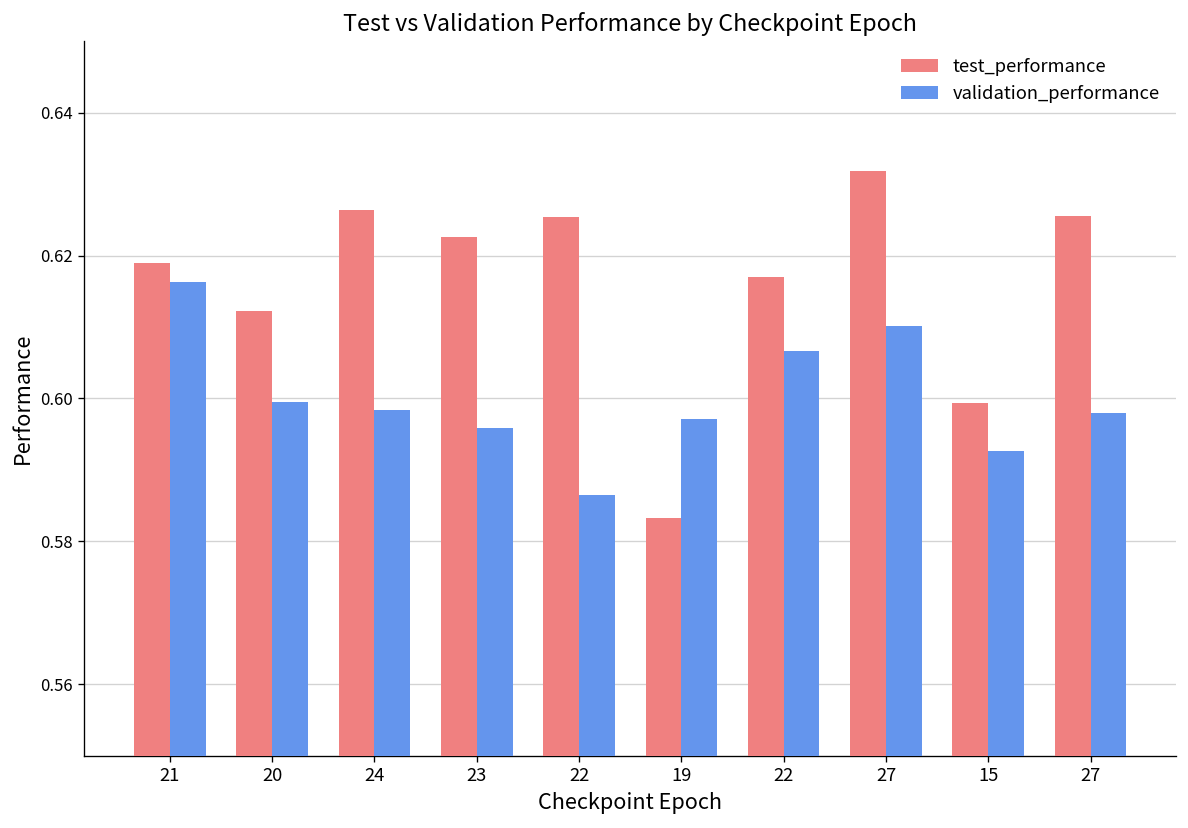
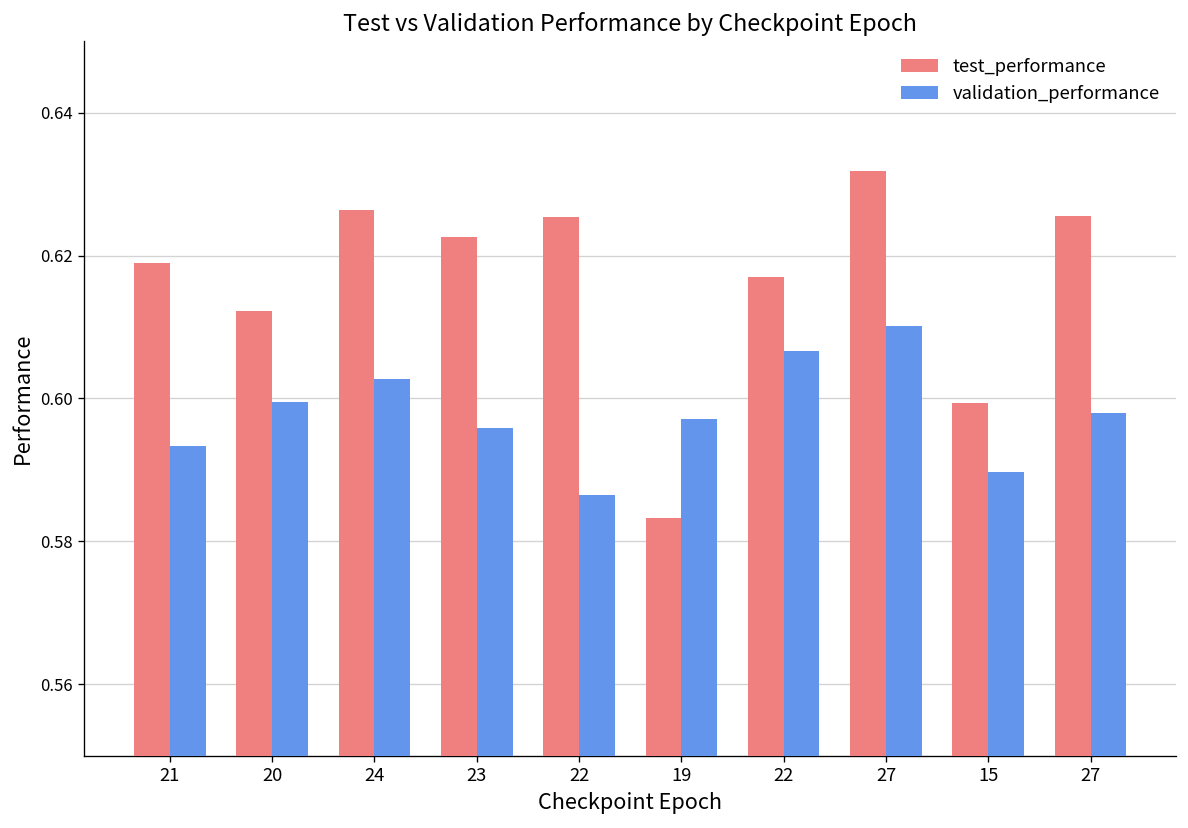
validation_performance, 21: 0.616 -> 0.593
validation_performance, 24: 0.598 -> 0.603
validation_performance, 15: 0.593 -> 0.590
